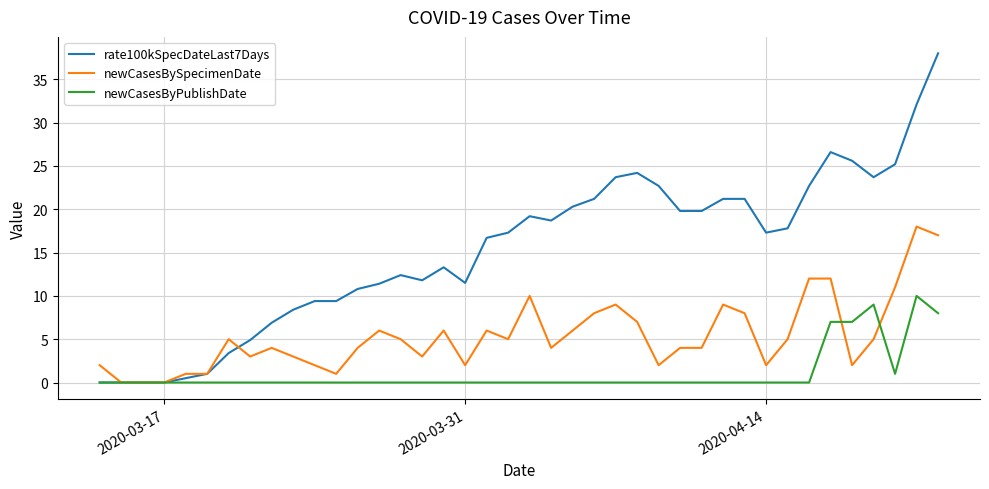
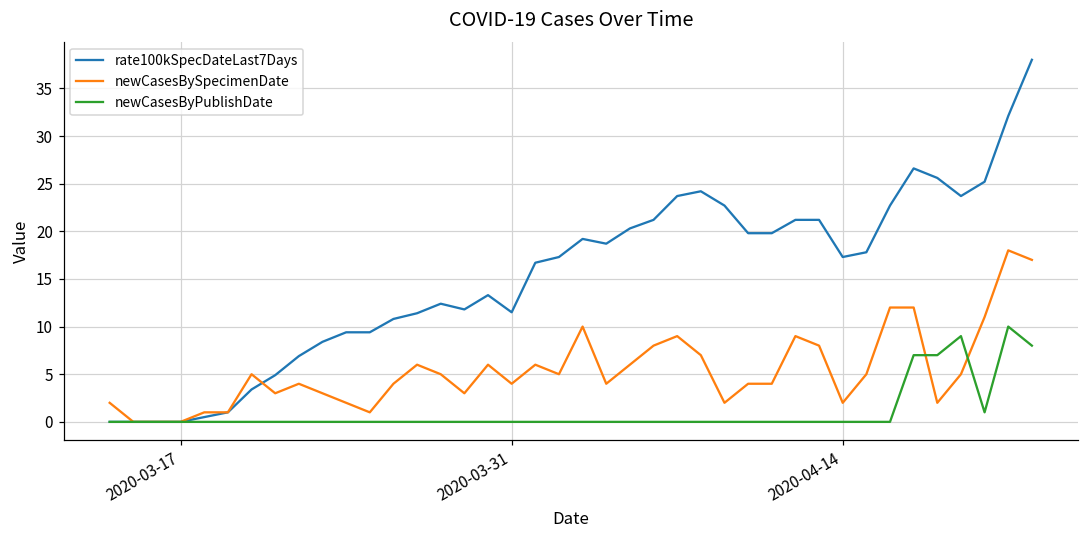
newCasesBySpecimenDate, 2020-03-31: 2 -> 4
